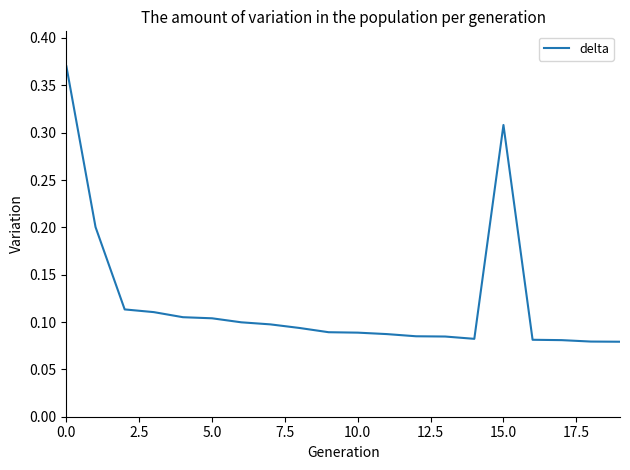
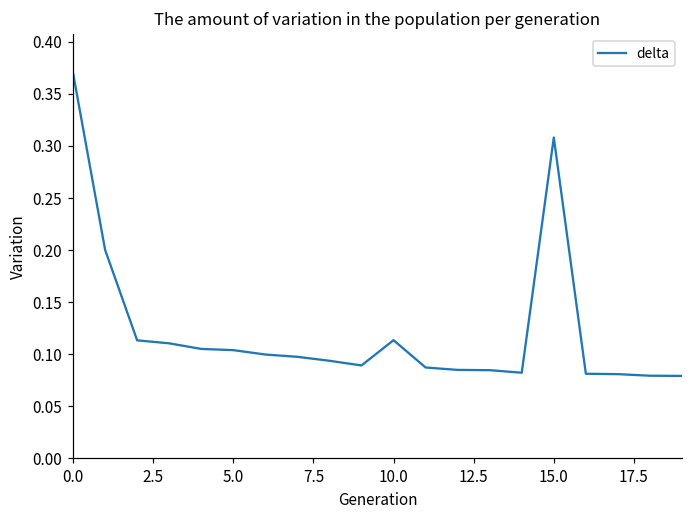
10.0: 0.09 -> 0.11
